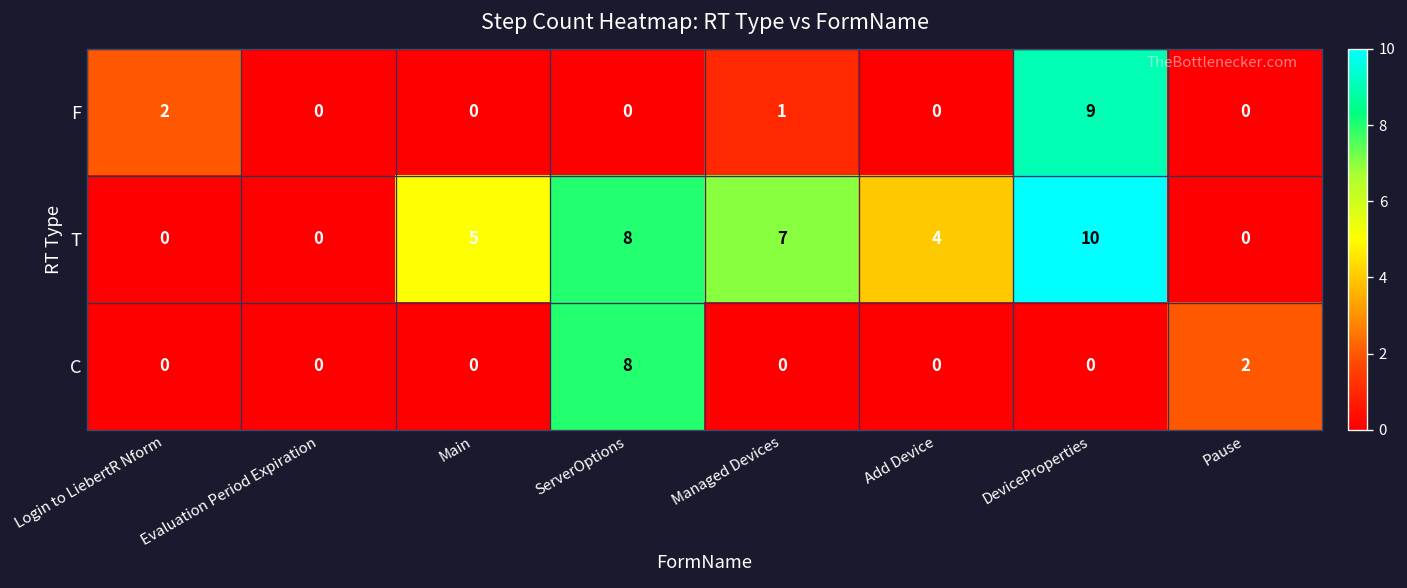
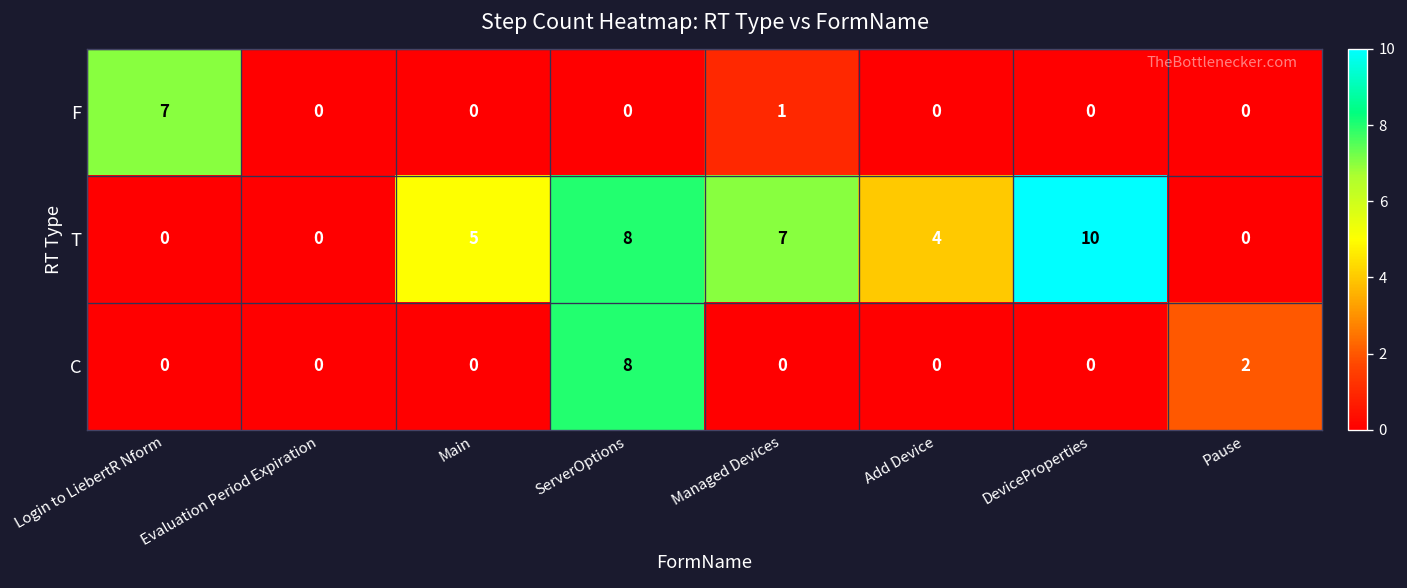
F, Login to LiebertR Nform: 2 -> 7
F, DeviceProperties: 9 -> 0
